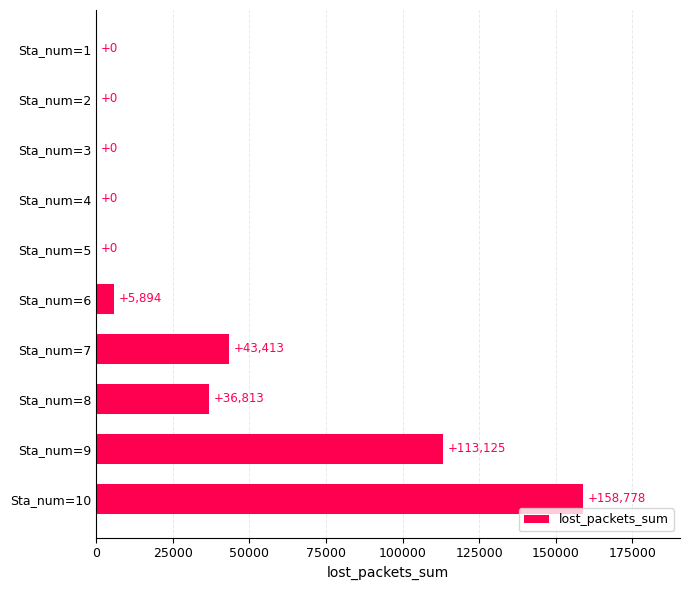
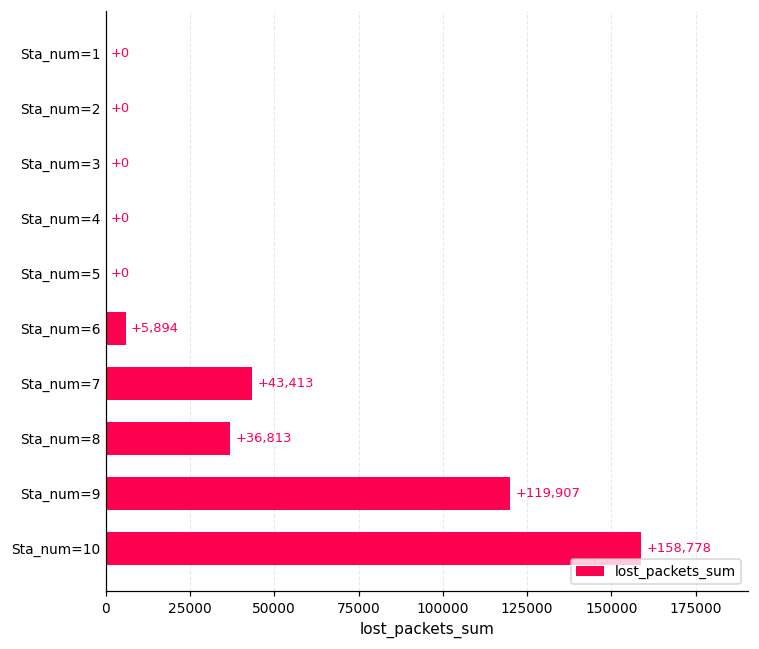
Sta_num=9: +113,125 -> +119,907
